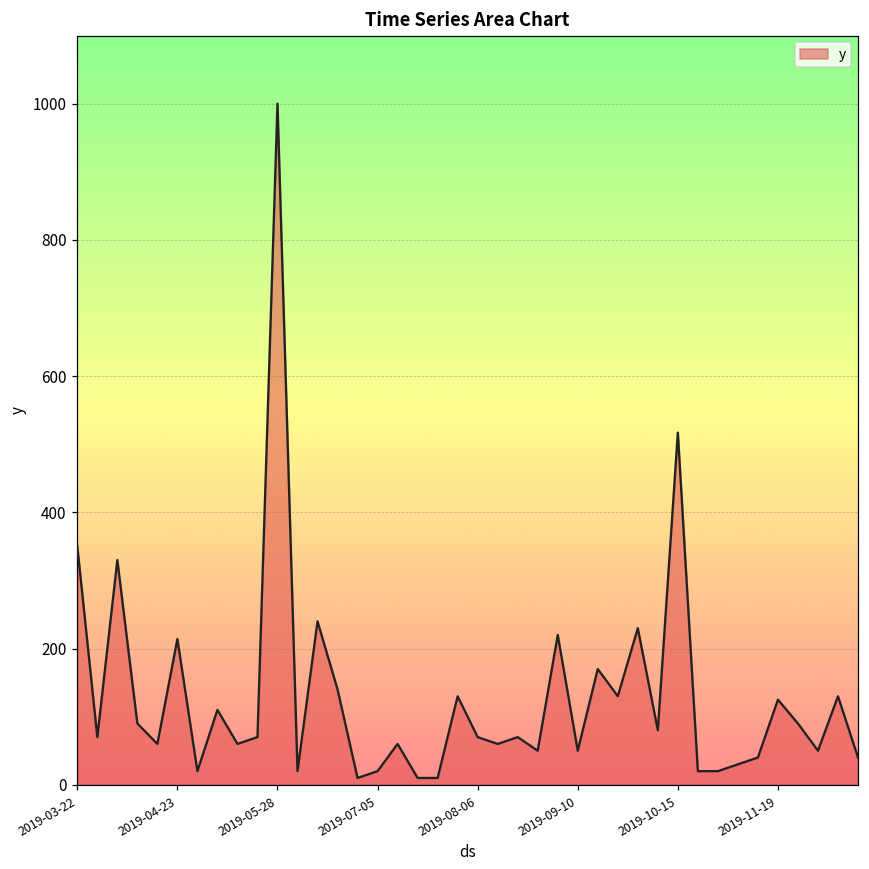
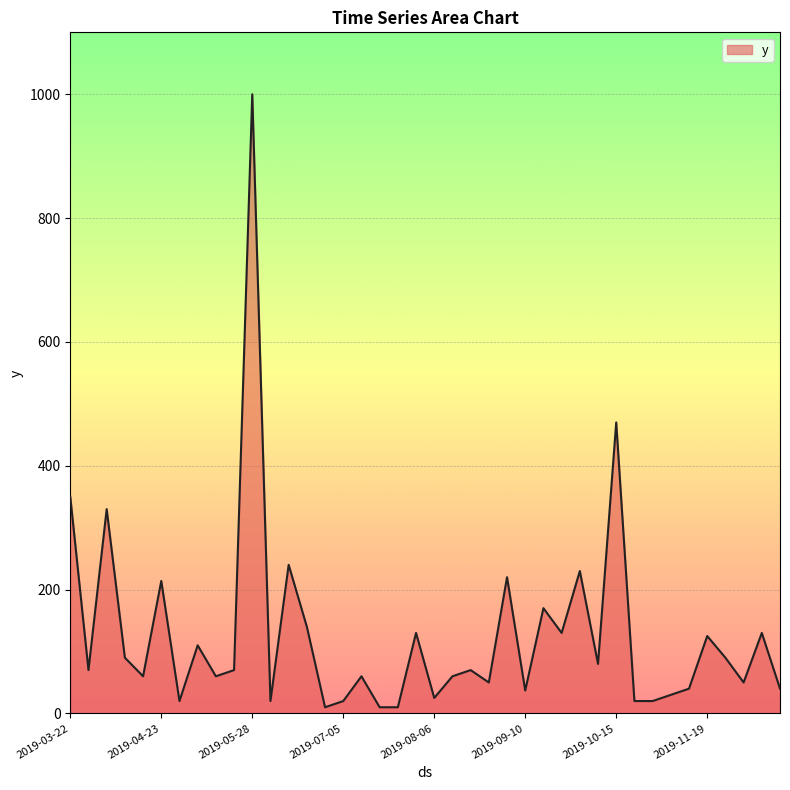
2019-08-06: 70 -> 30
2019-09-10: 50 -> 40
2019-10-15: 520 -> 470
